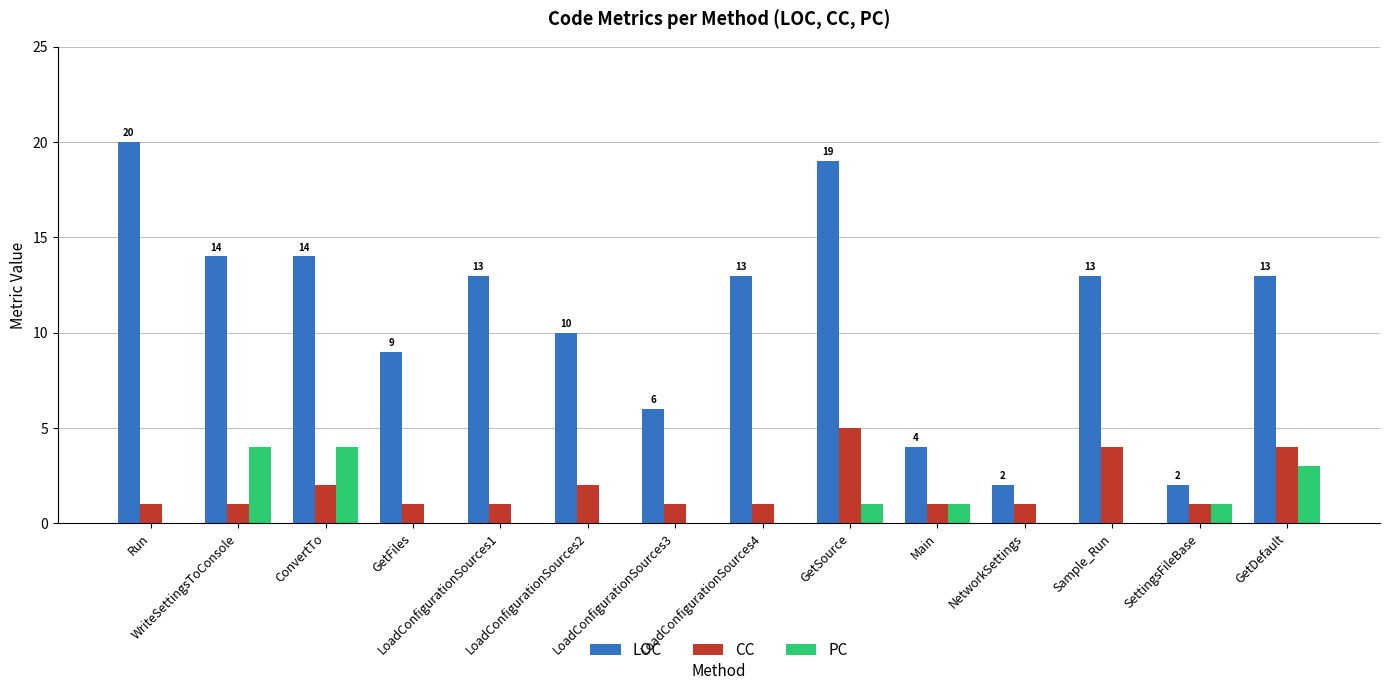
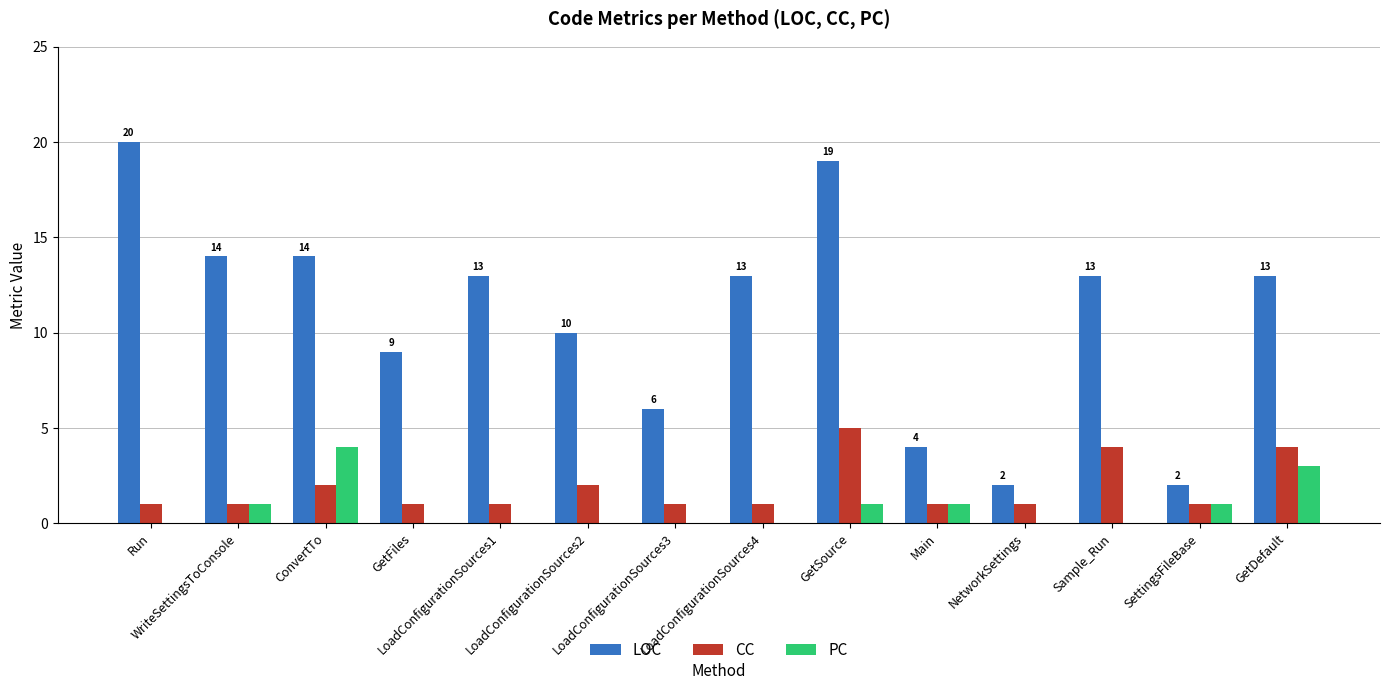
PC, WriteSettingsToConsole: 4 -> 1
